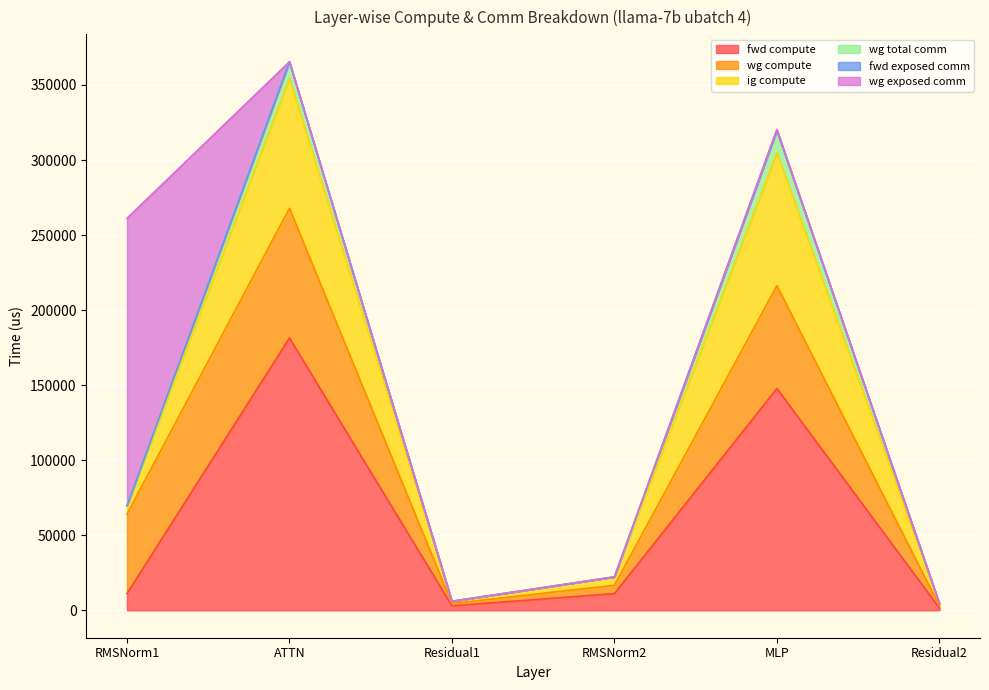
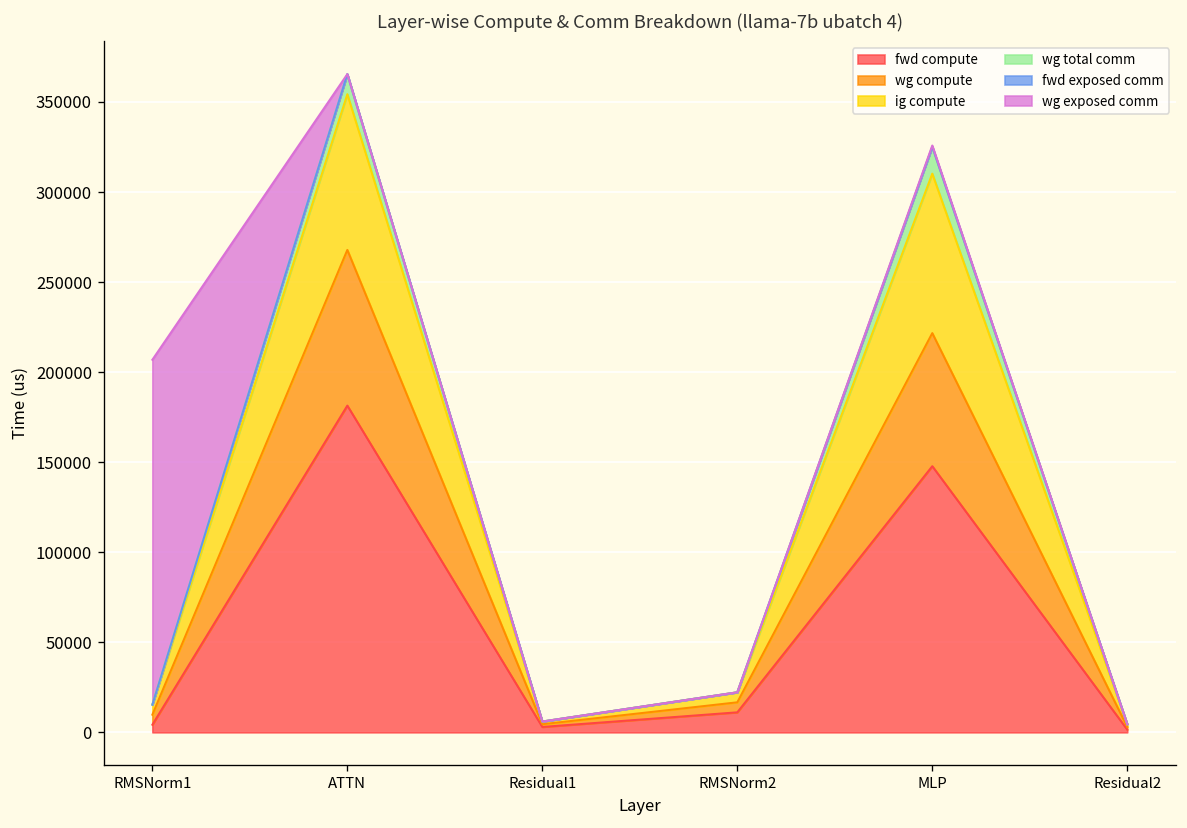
fwd compute, RMSNorm1: 11000 -> 4000
wg compute, RMSNorm1: 53000 -> 6000
wg compute, MLP: 69000 -> 74000
